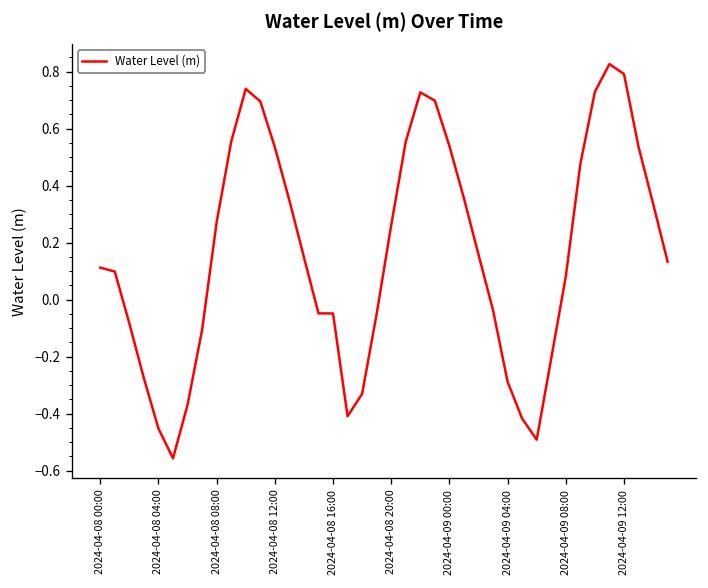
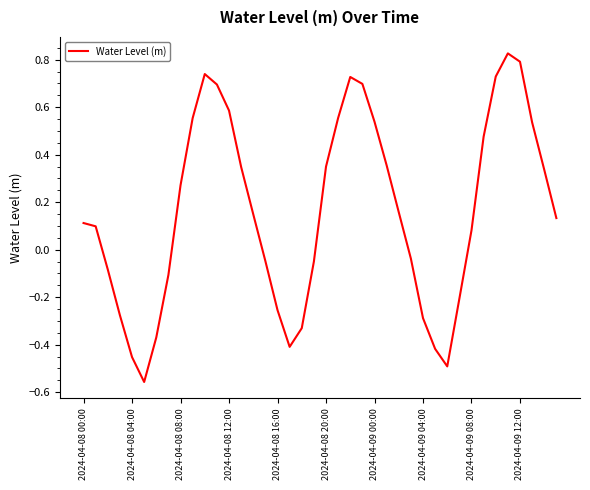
2024-04-08 12:00: 0.53 -> 0.59
2024-04-08 16:00: -0.05 -> -0.25
2024-04-08 20:00: 0.26 -> 0.35
